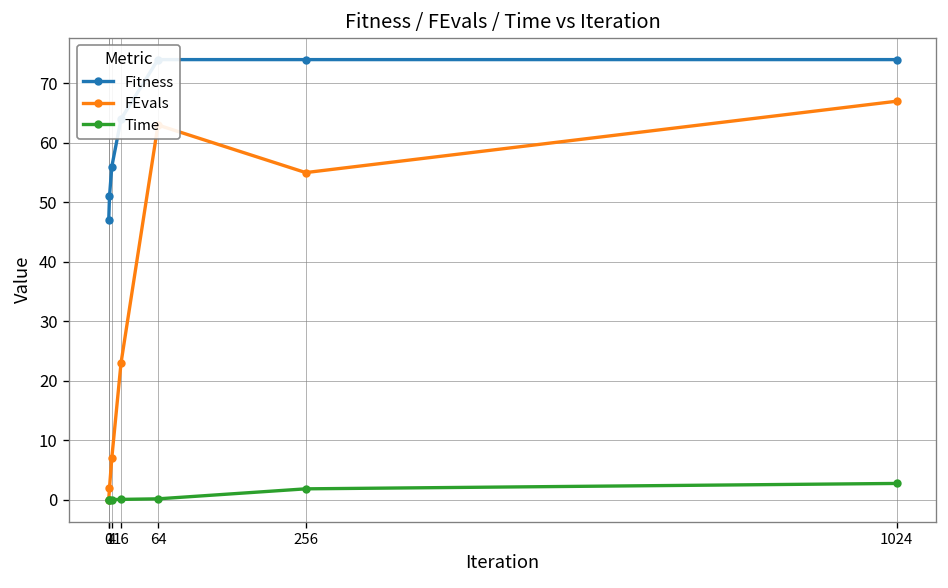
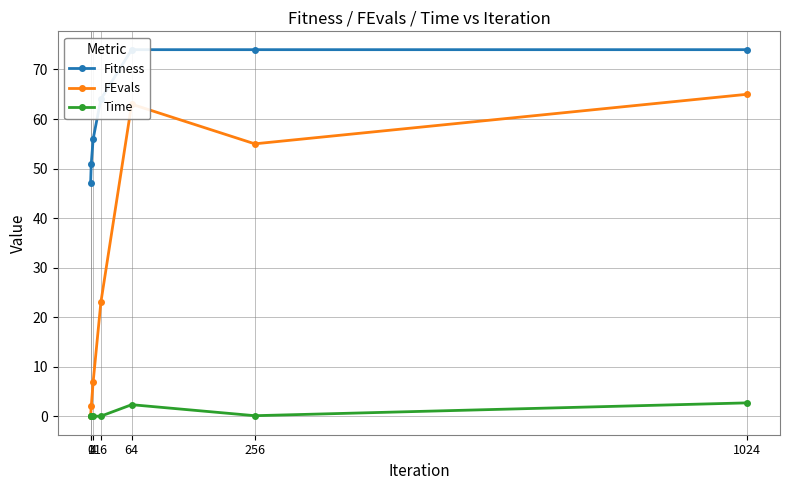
Time, 64: 0 -> 2
Time, 256: 2 -> 0
FEvals, 1024: 67 -> 65
